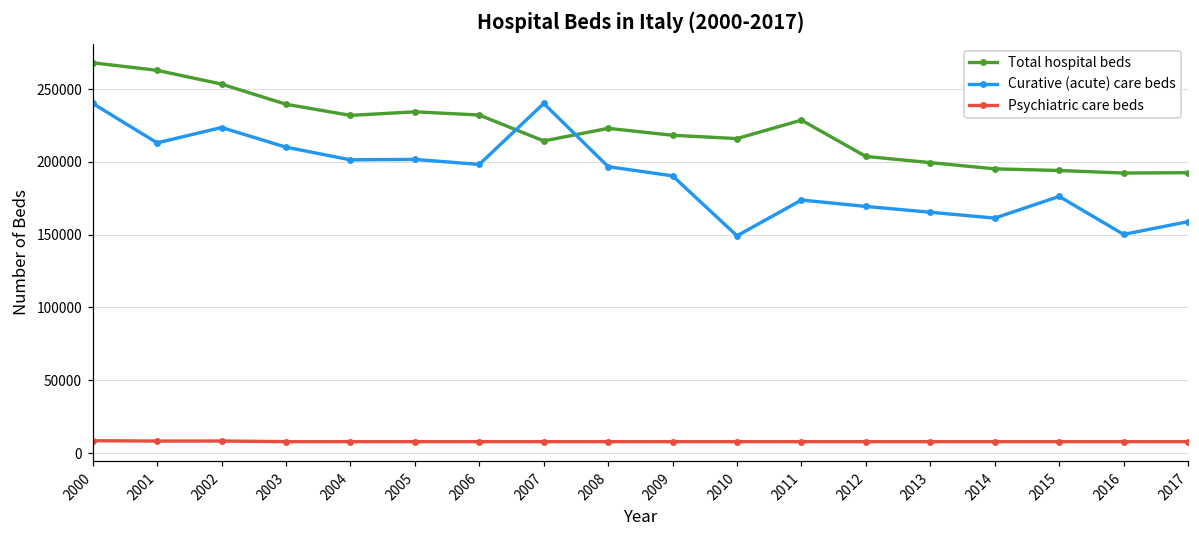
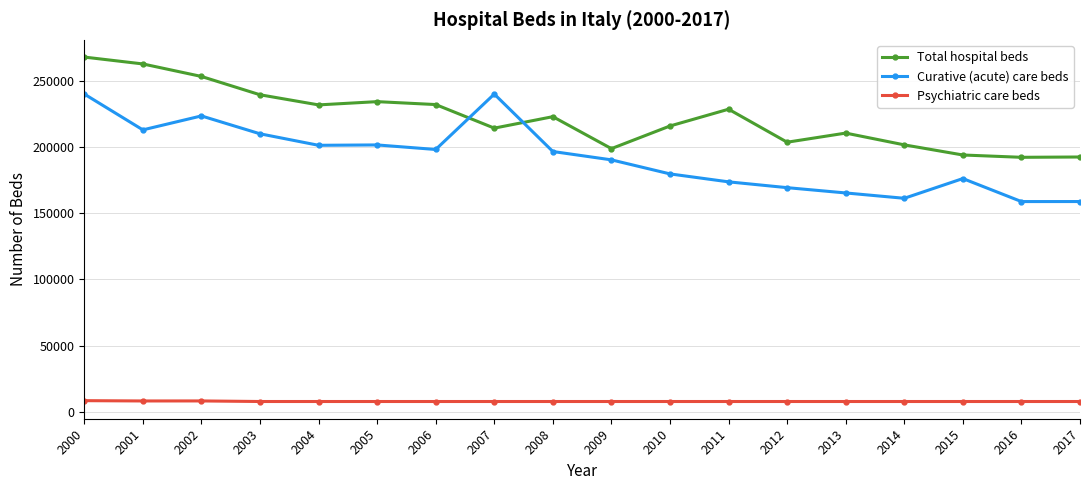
Total hospital beds, 2009: 218000 -> 199000
Curative (acute) care beds, 2010: 149000 -> 180000
Total hospital beds, 2013: 199000 -> 211000
Total hospital beds, 2014: 195000 -> 202000
Curative (acute) care beds, 2016: 150000 -> 159000
